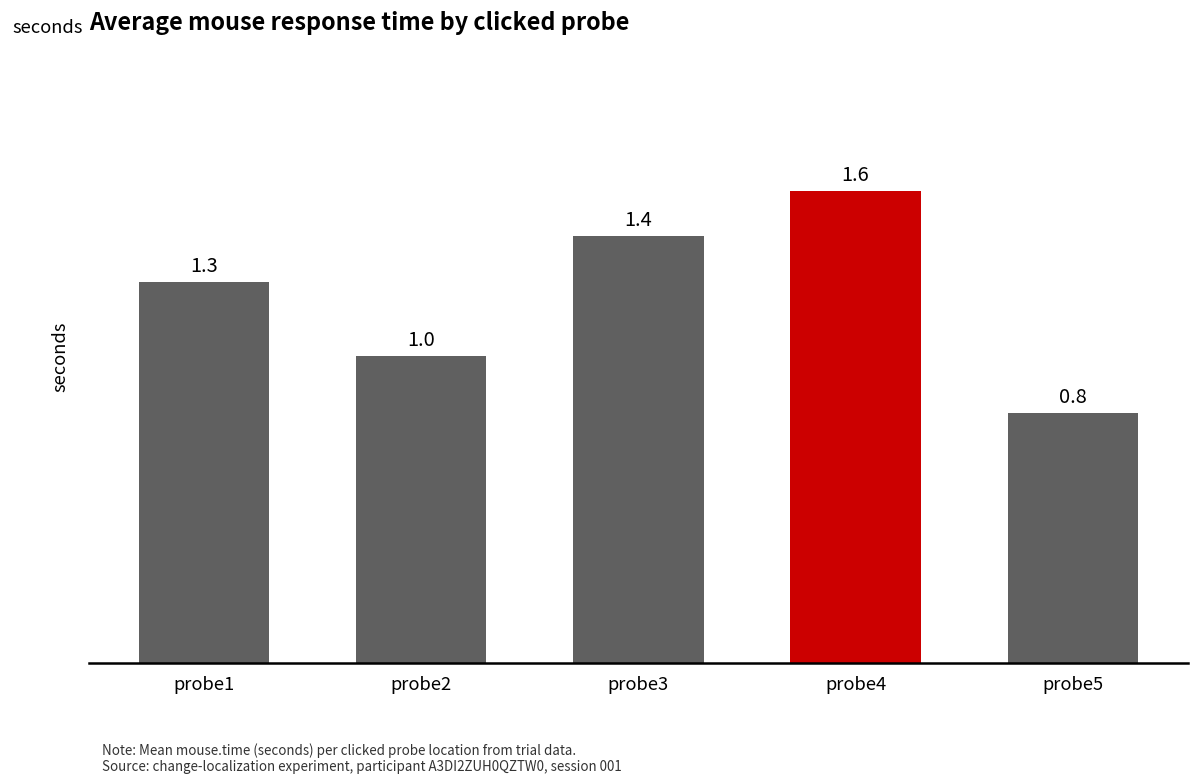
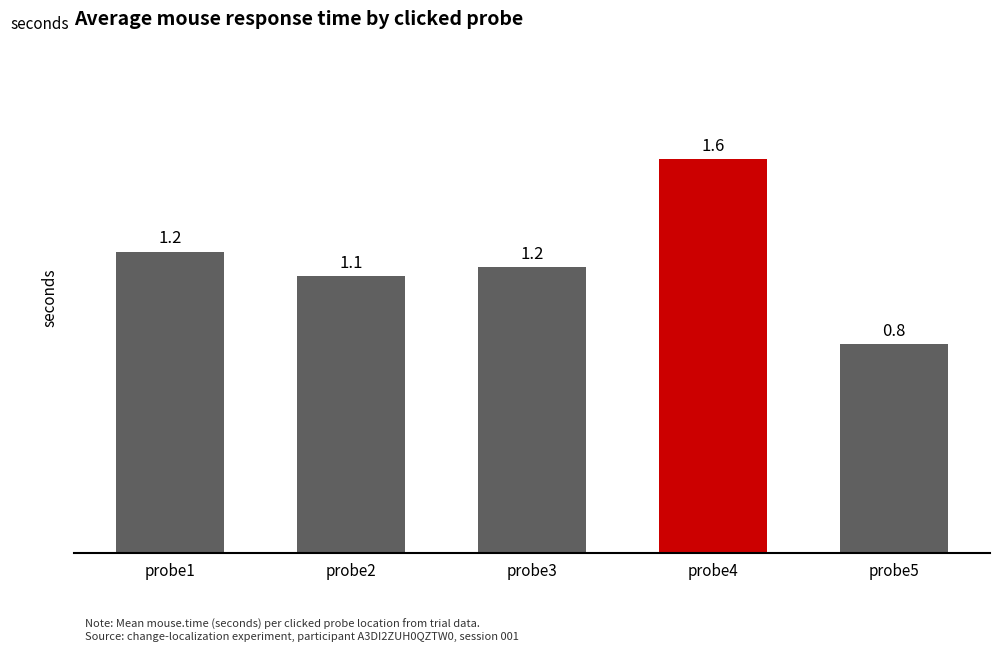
probe1: 1.3 -> 1.2
probe2: 1.0 -> 1.1
probe3: 1.4 -> 1.2
